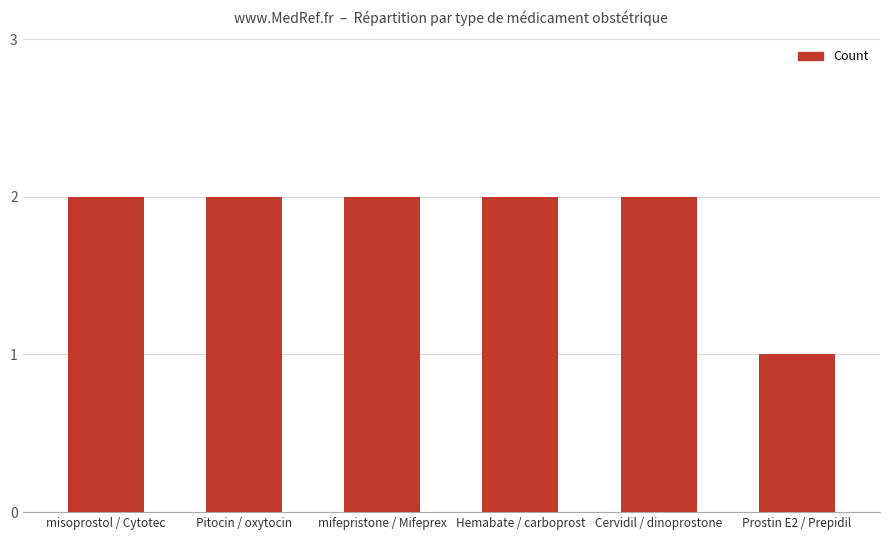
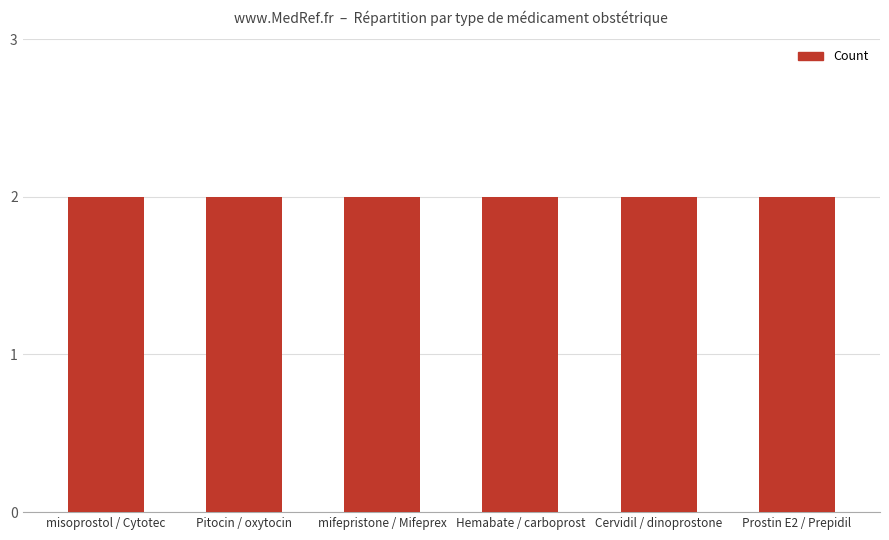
Prostin E2 / Prepidil: 1 -> 2
